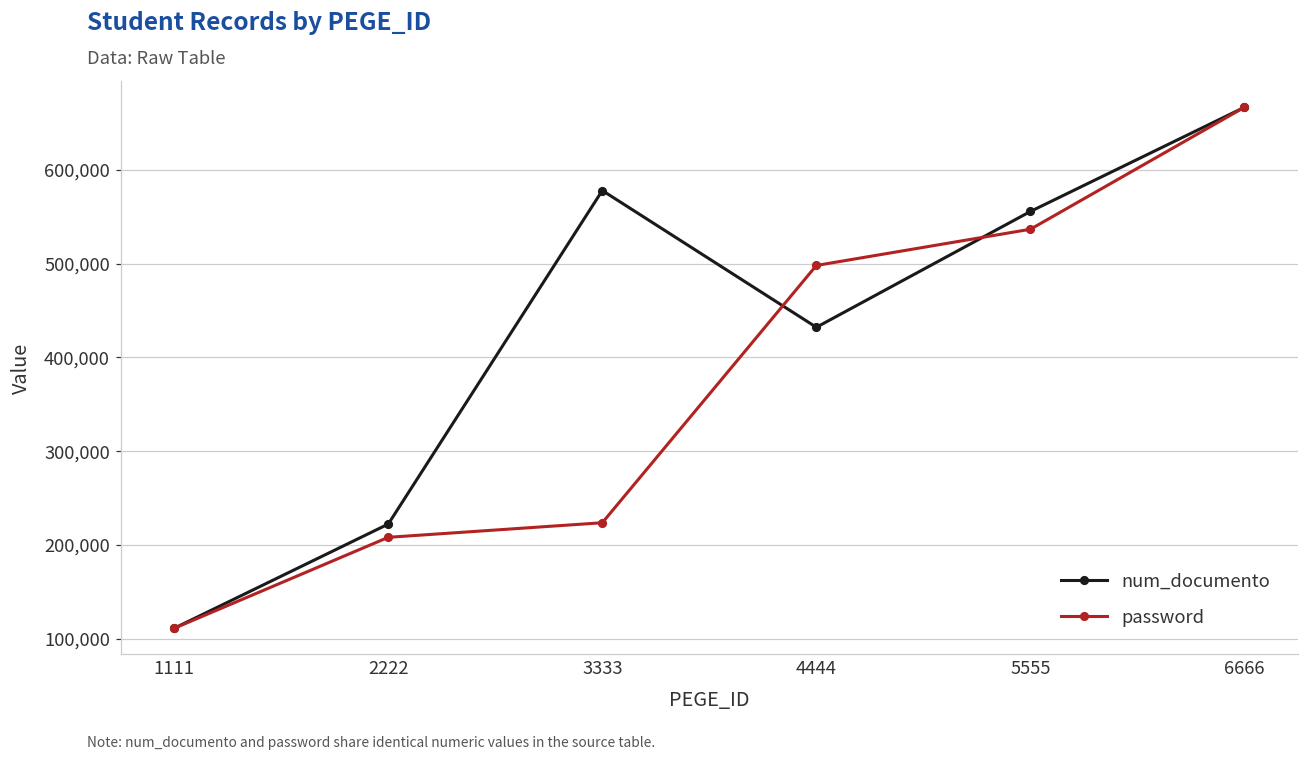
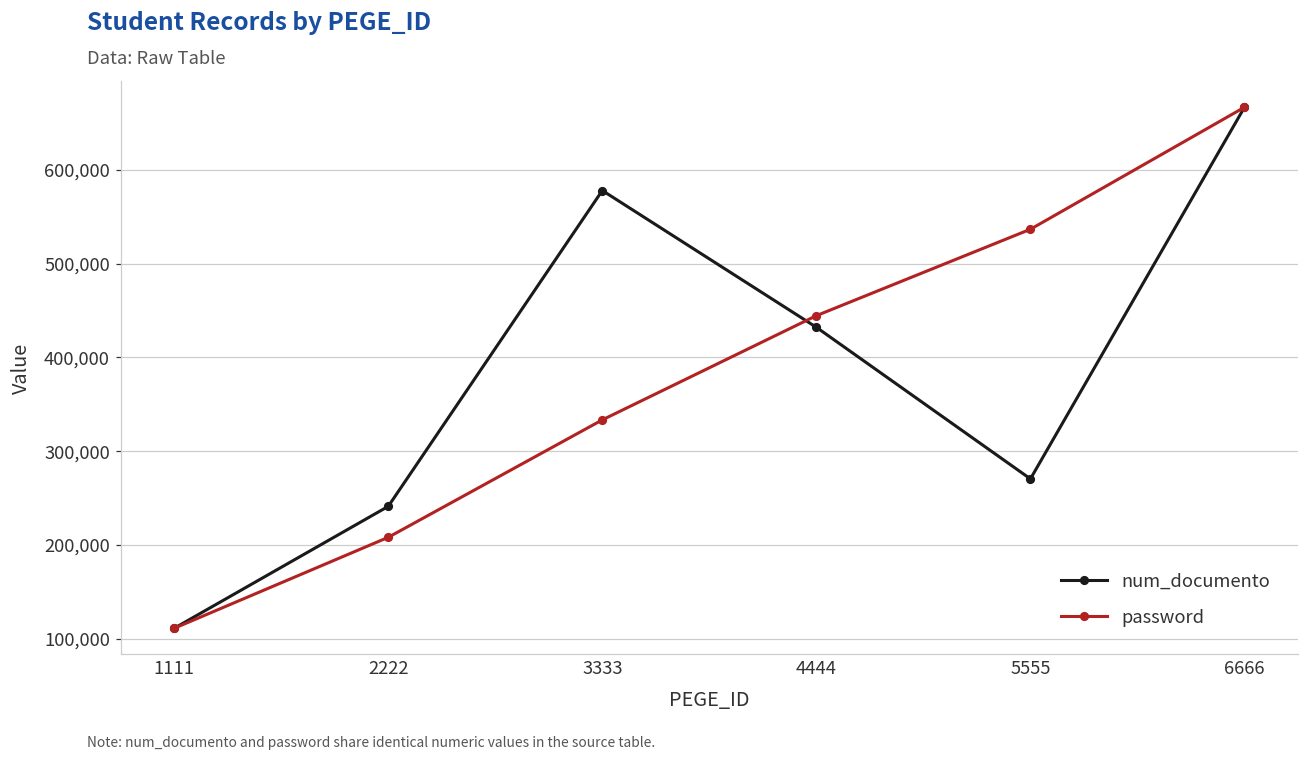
num_documento, 2222: 220,000 -> 240,000
password, 3333: 220,000 -> 330,000
password, 4444: 500,000 -> 440,000
num_documento, 5555: 560,000 -> 270,000
